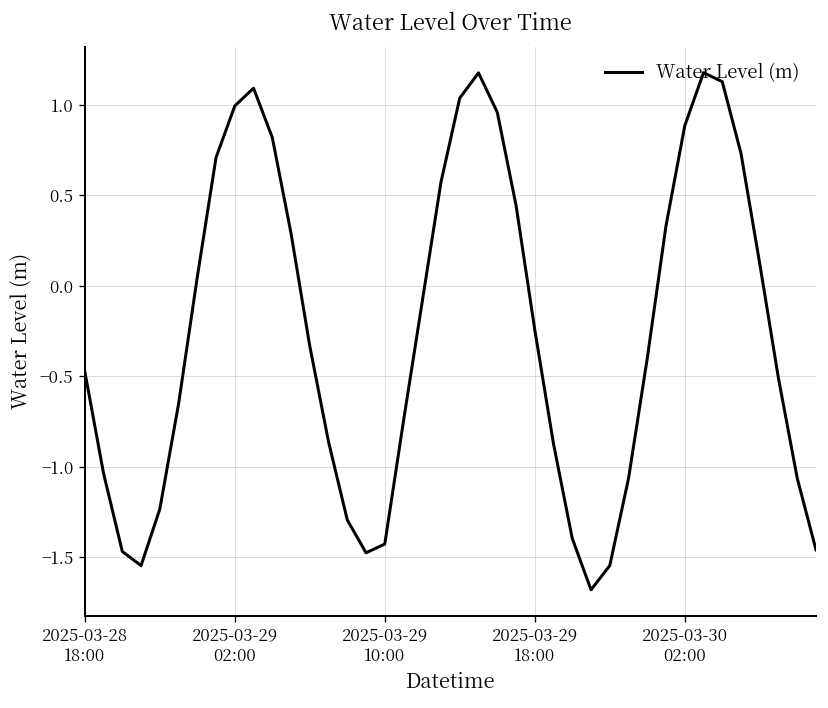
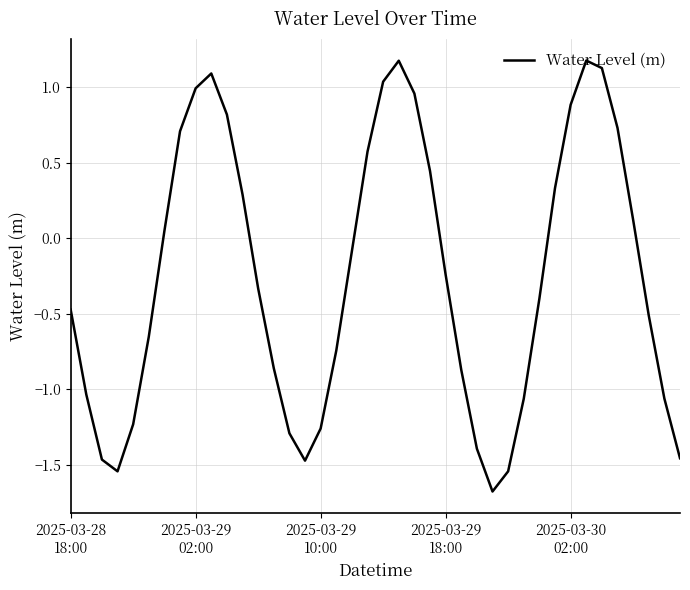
2025-03-29 10:00: -1.43 -> -1.26
